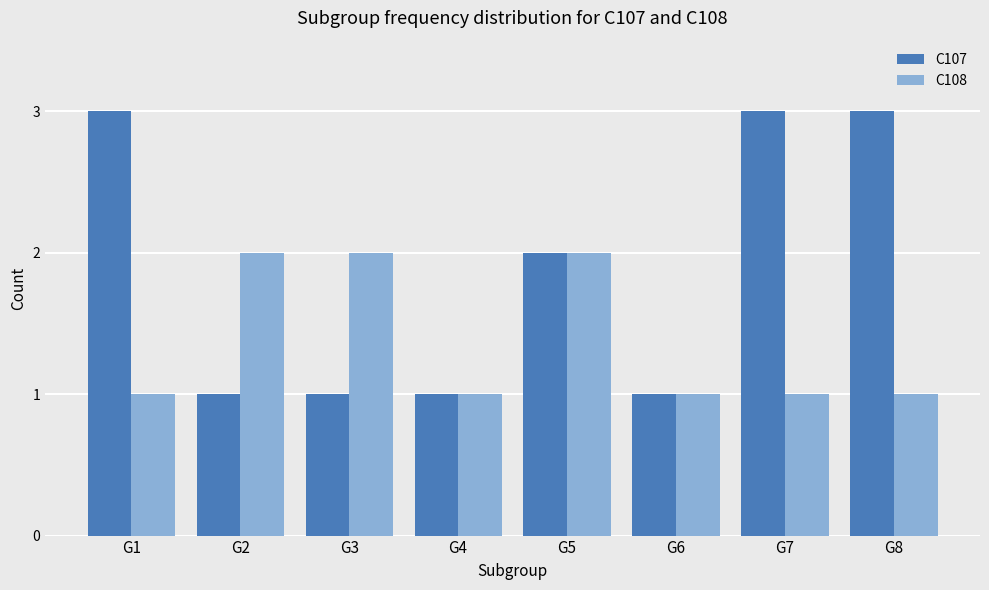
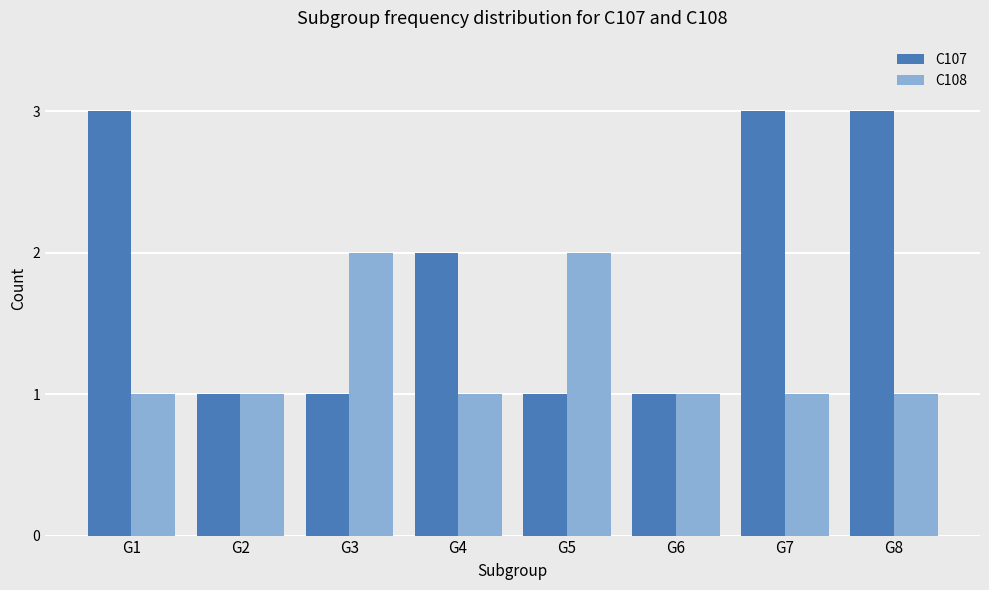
C108, G2: 2 -> 1
C107, G4: 1 -> 2
C107, G5: 2 -> 1
